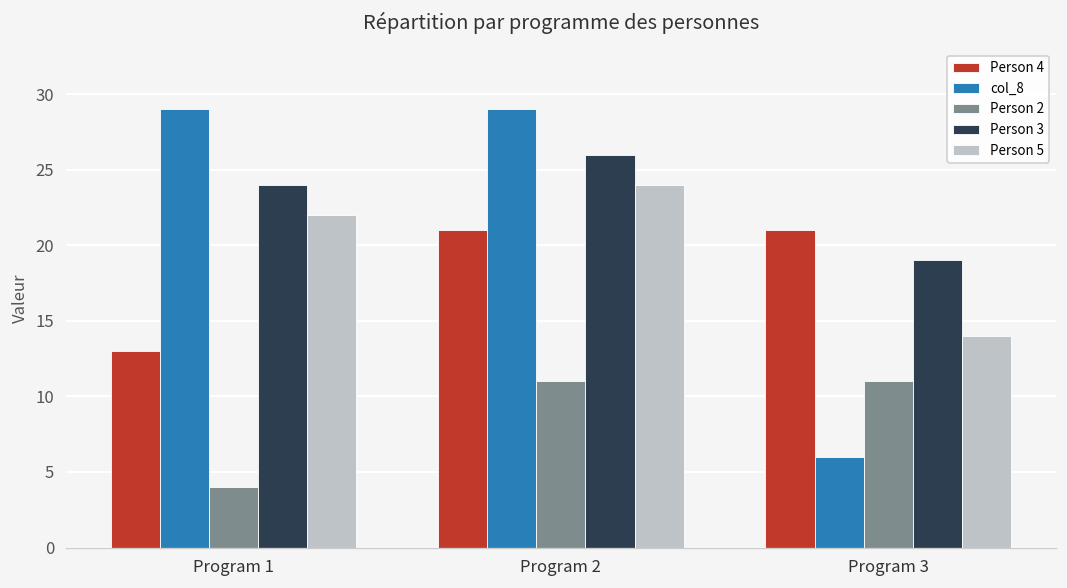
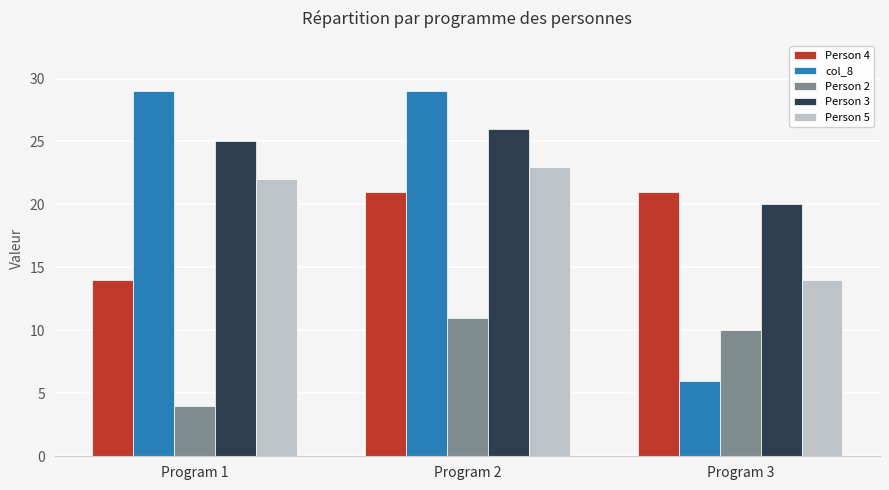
Person 4, Program 1: 13 -> 14
Person 3, Program 1: 24 -> 25
Person 5, Program 2: 24 -> 23
Person 2, Program 3: 11 -> 10
Person 3, Program 3: 19 -> 20
